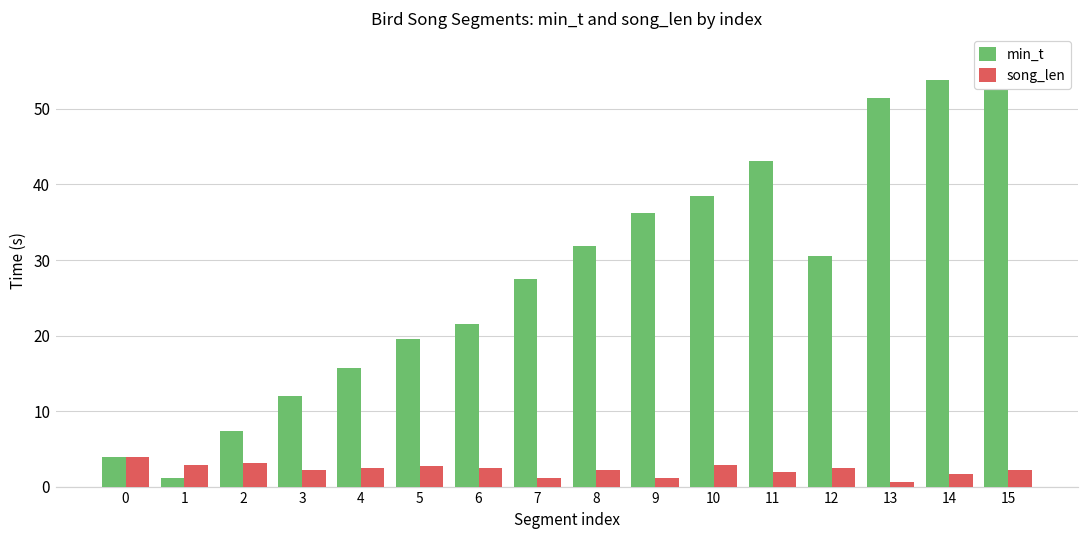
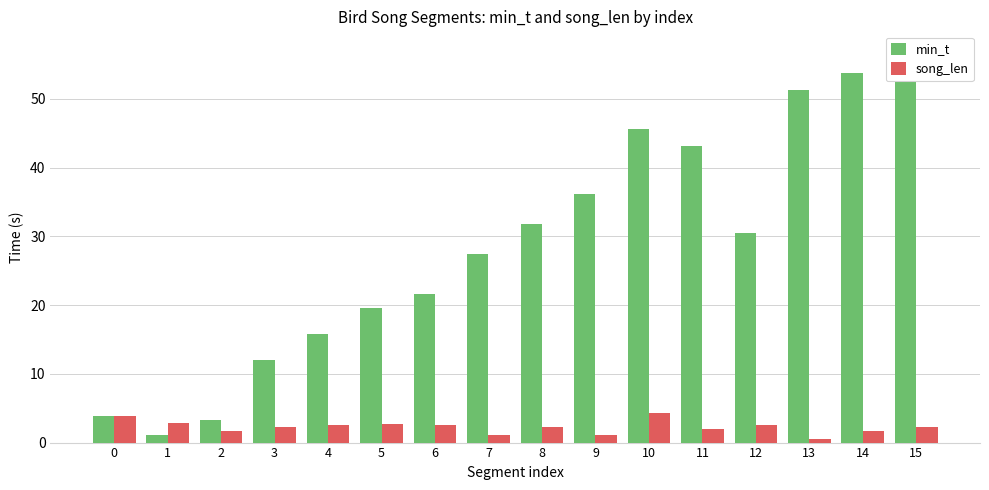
min_t, 2: 7 -> 3
song_len, 2: 3 -> 2
min_t, 10: 39 -> 46
song_len, 10: 3 -> 4
